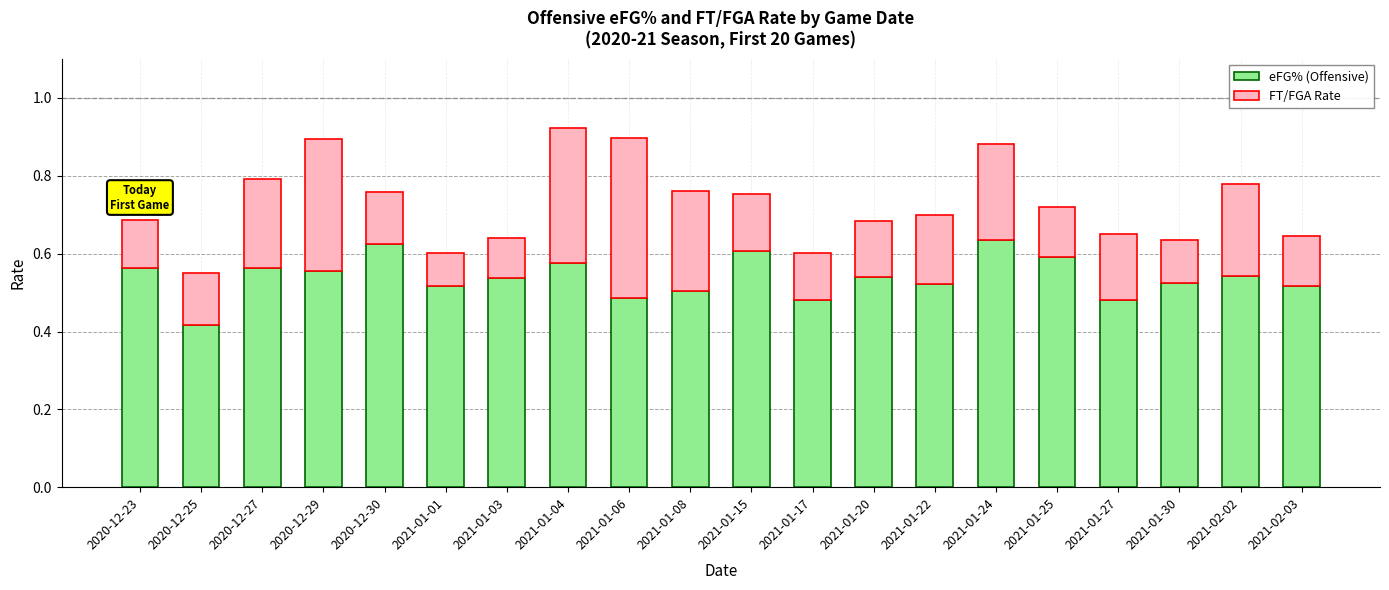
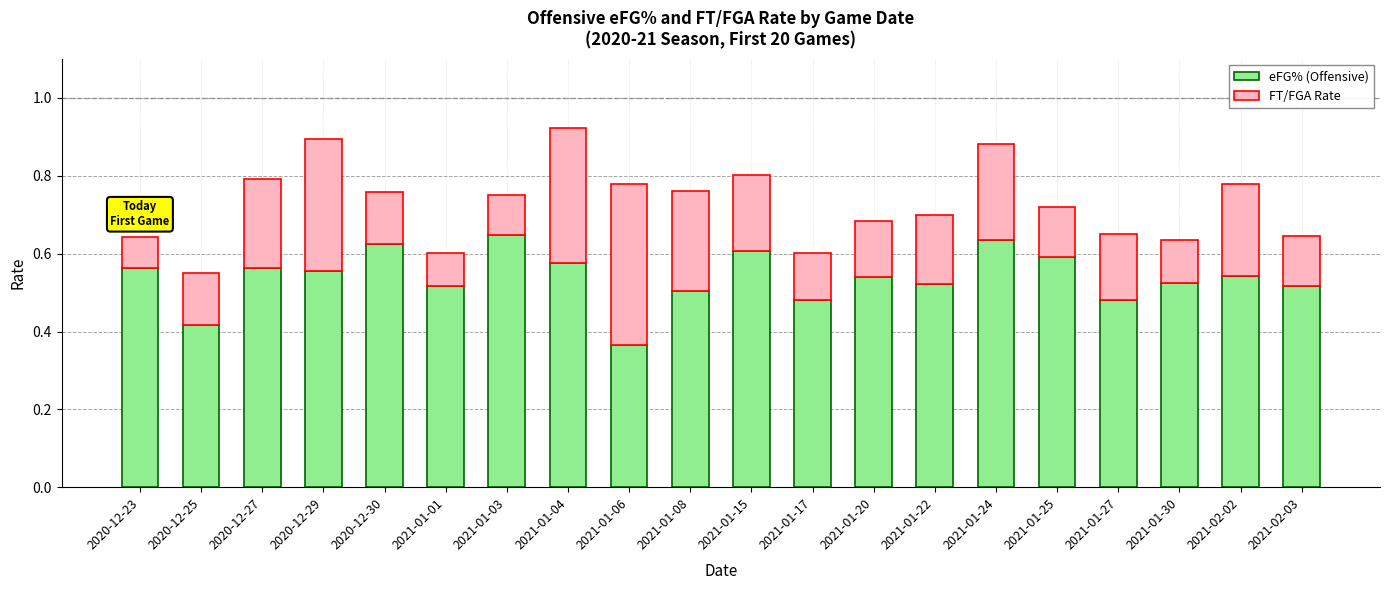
FT/FGA Rate, 2020-12-23: 0.12 -> 0.08
eFG% (Offensive), 2021-01-03: 0.54 -> 0.65
eFG% (Offensive), 2021-01-06: 0.49 -> 0.37
FT/FGA Rate, 2021-01-15: 0.15 -> 0.19
